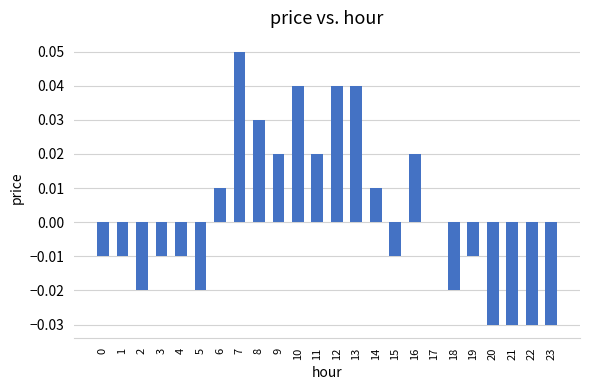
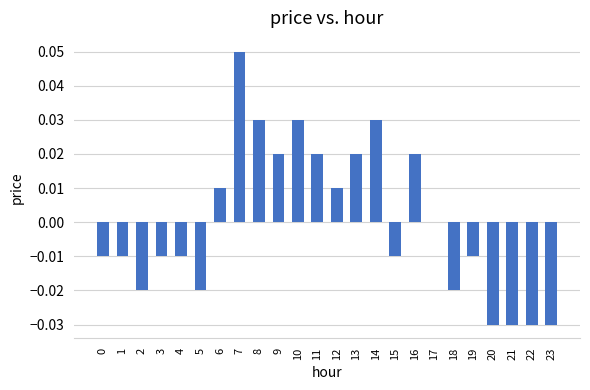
10: 0.04 -> 0.03
12: 0.04 -> 0.01
13: 0.04 -> 0.02
14: 0.01 -> 0.03
